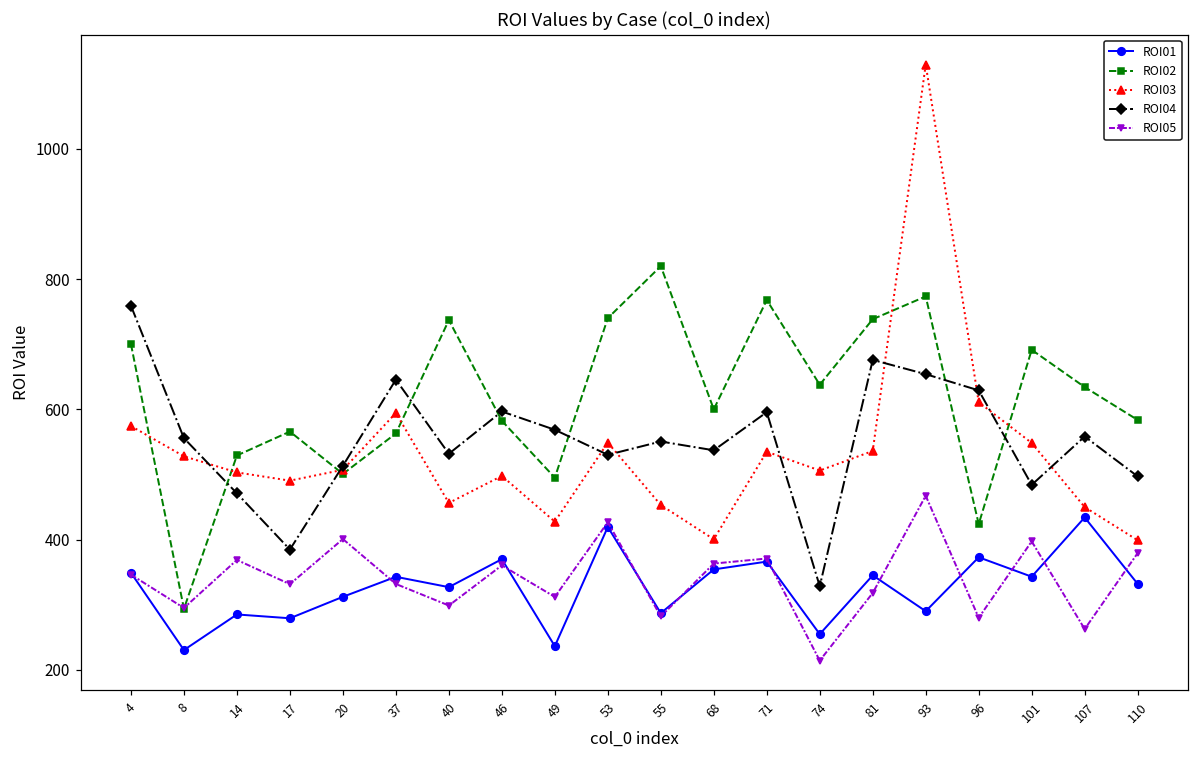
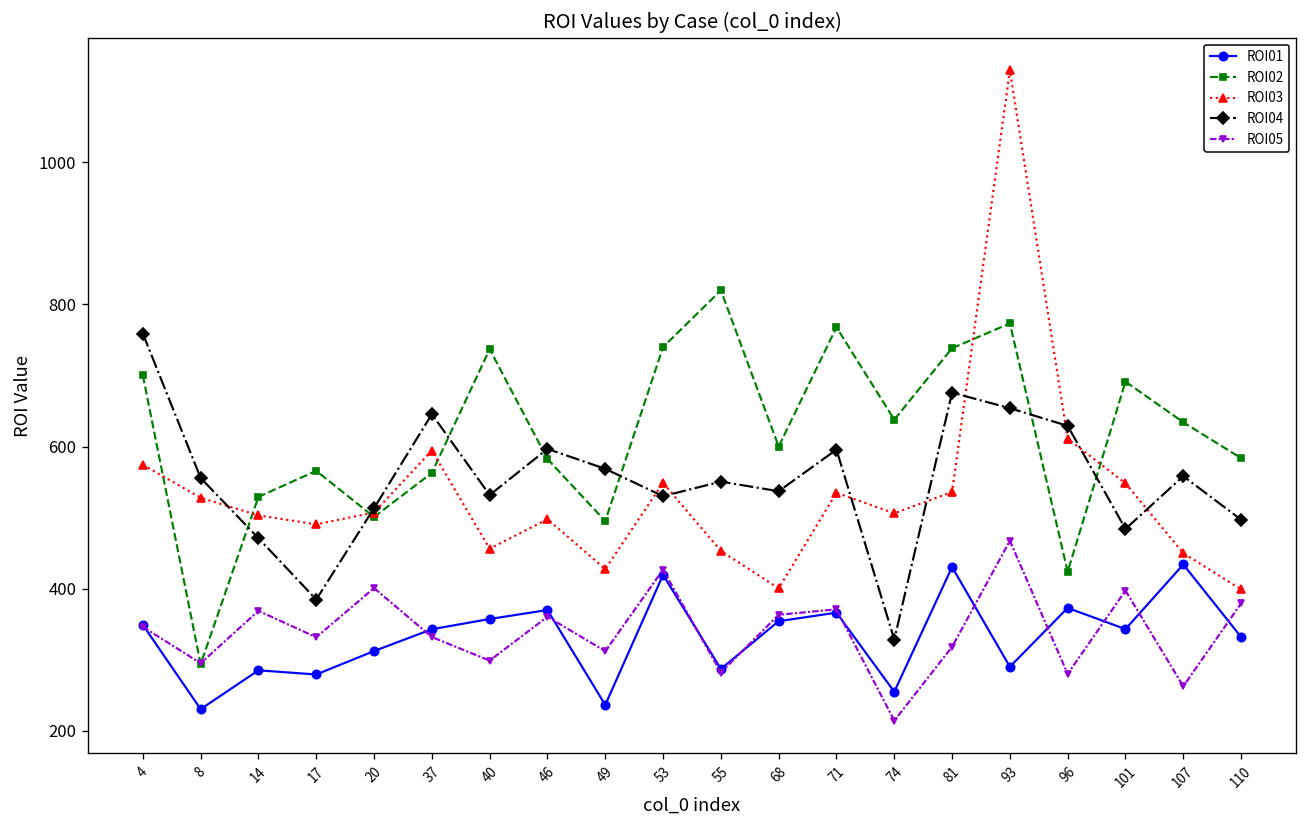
ROI01, 40: 330 -> 360
ROI01, 81: 350 -> 430
